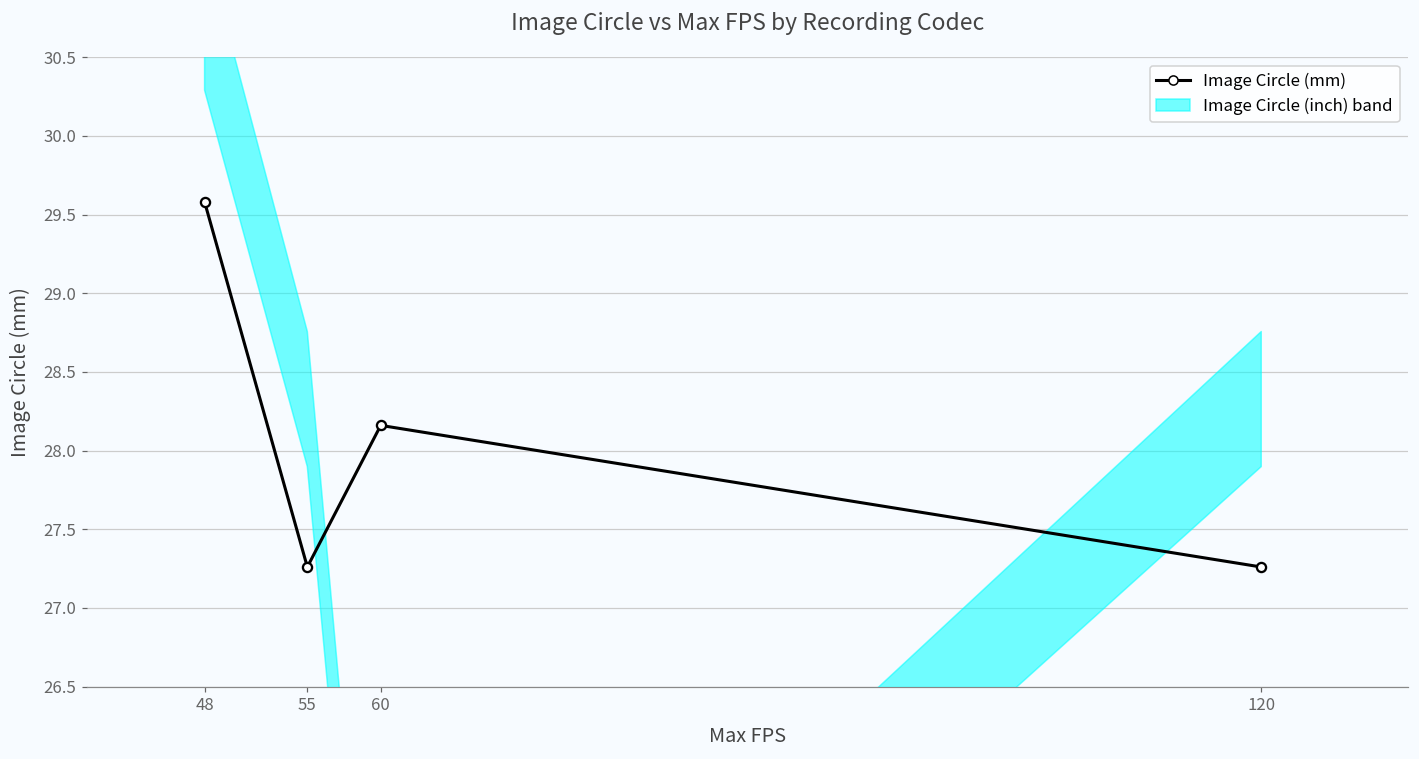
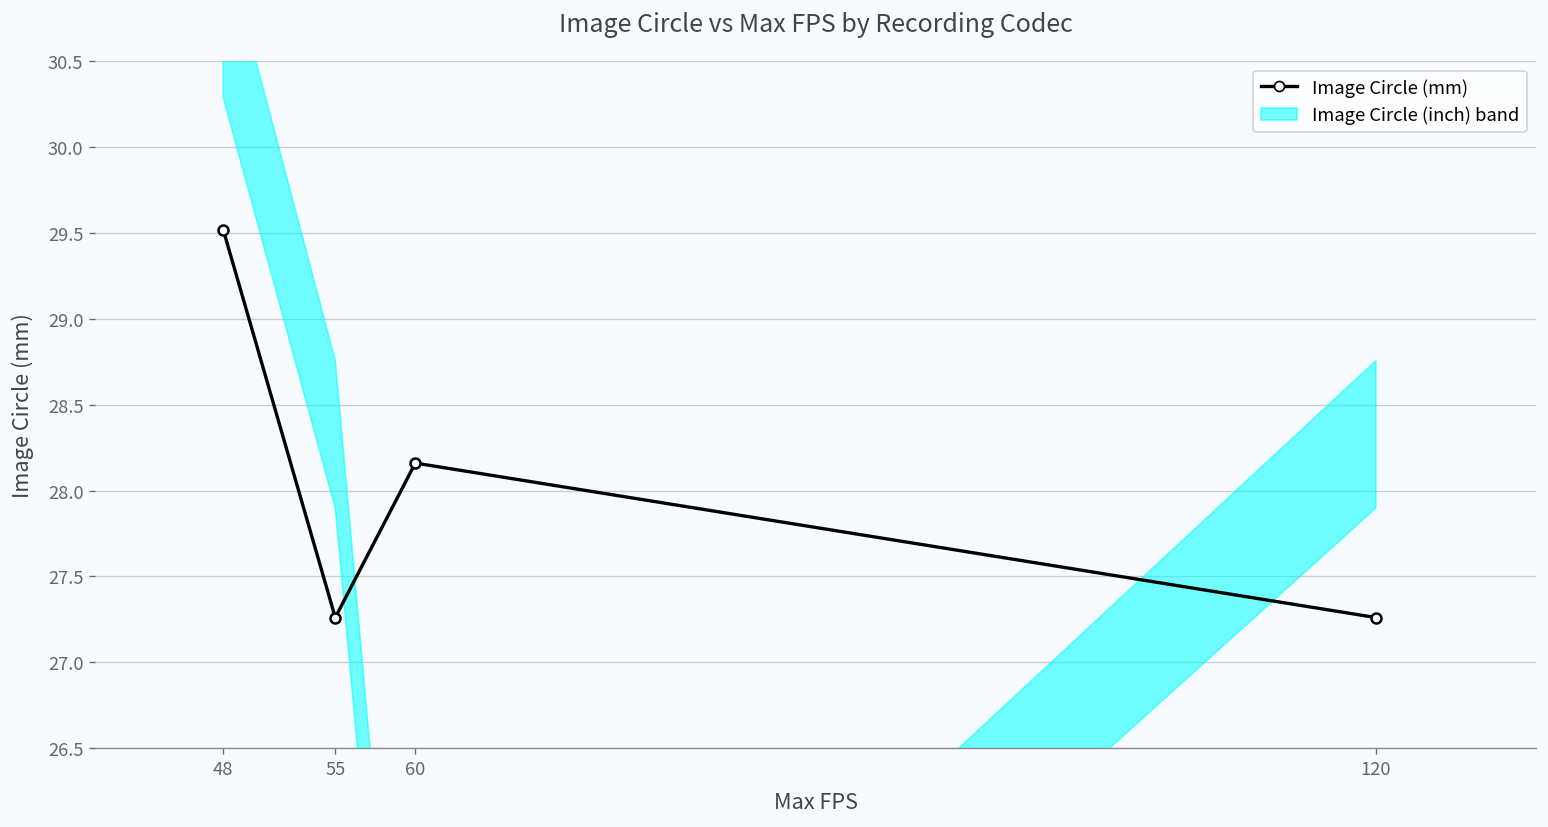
Image Circle (mm), 48: 29.58 -> 29.52
